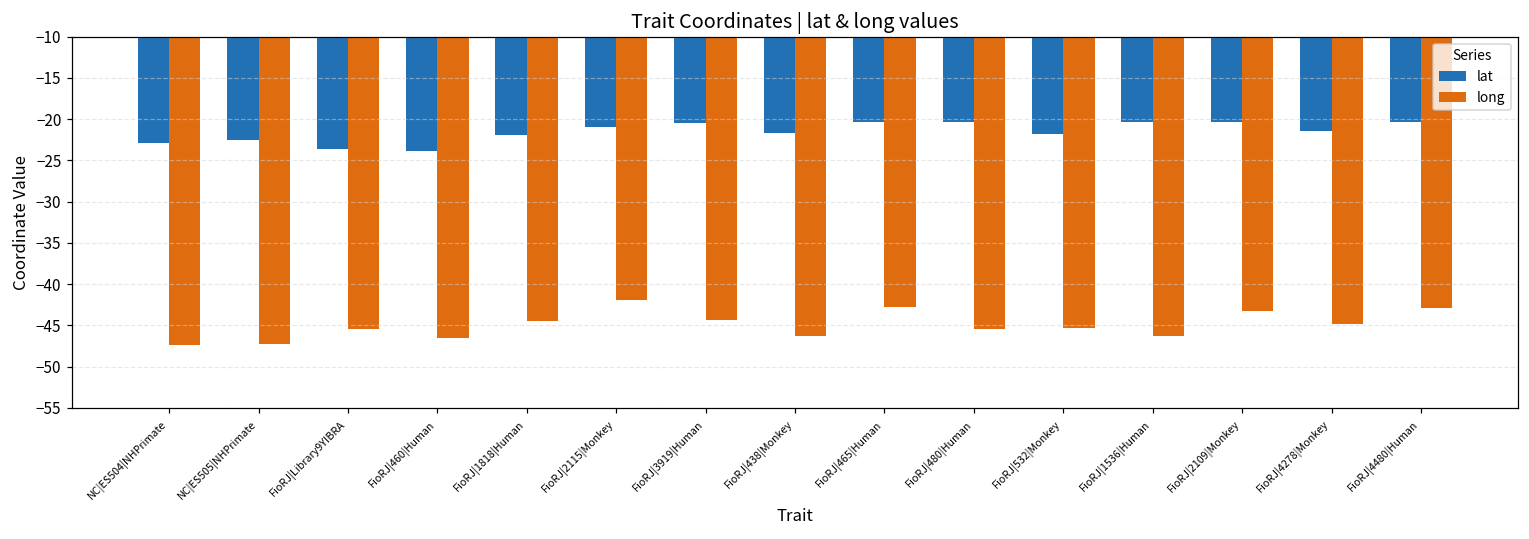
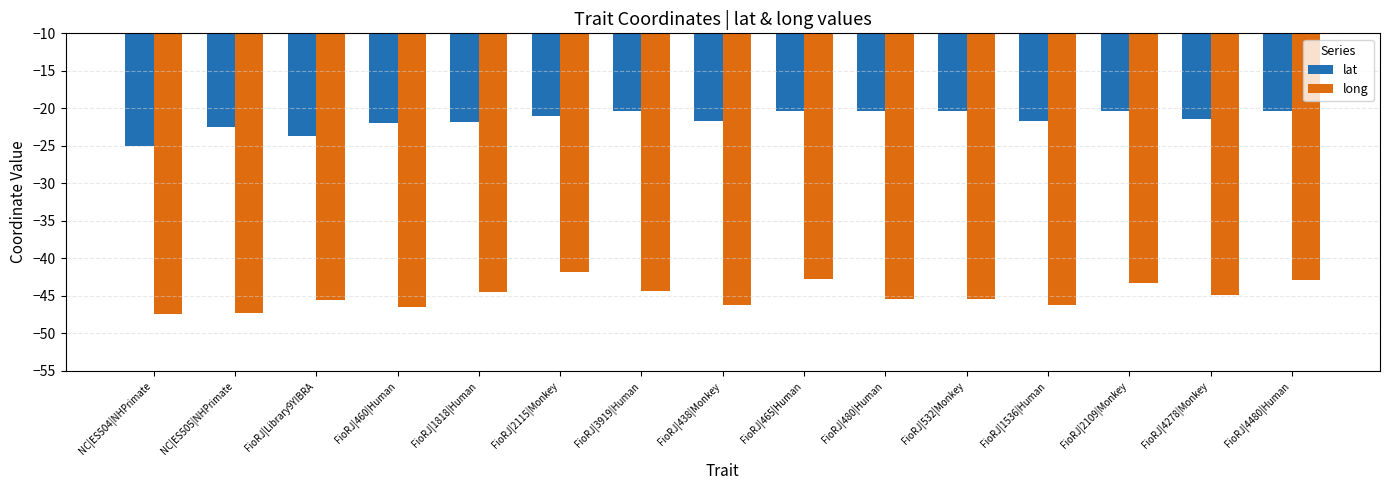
lat, NC|ES504|NHPrimate: -23 -> -25
lat, FioRJ|460|Human: -24 -> -22
lat, FioRJ|532|Monkey: -22 -> -20
lat, FioRJ|1536|Human: -20 -> -22
